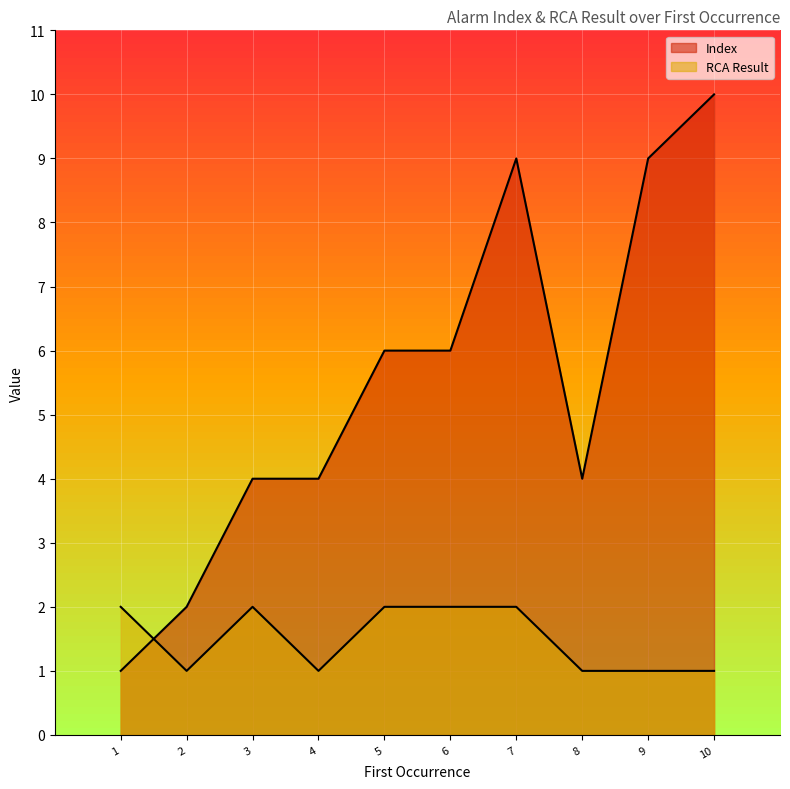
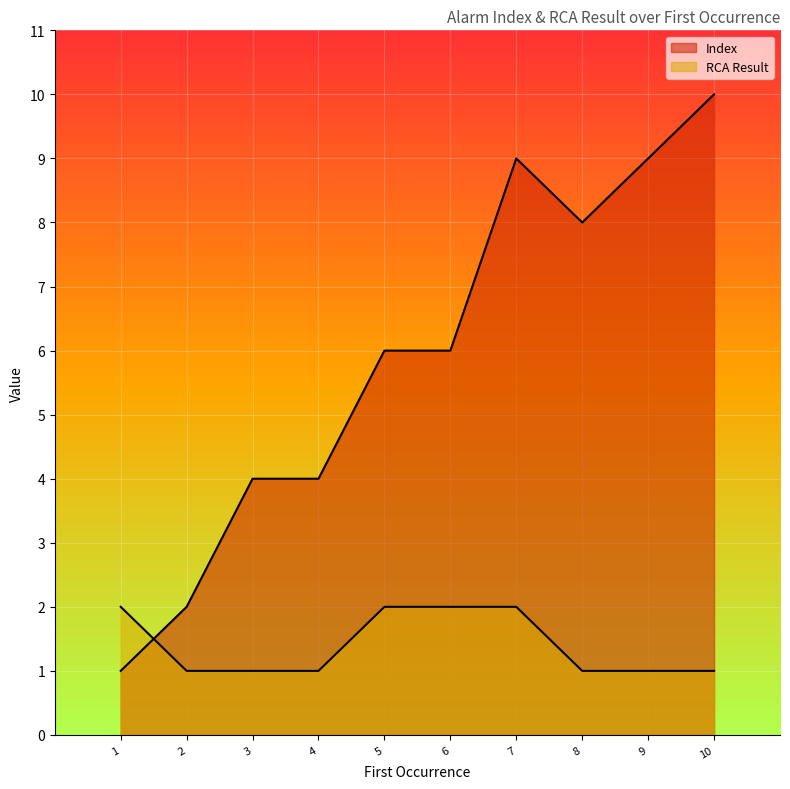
RCA Result, 3: 2 -> 1
Index, 8: 4 -> 8
